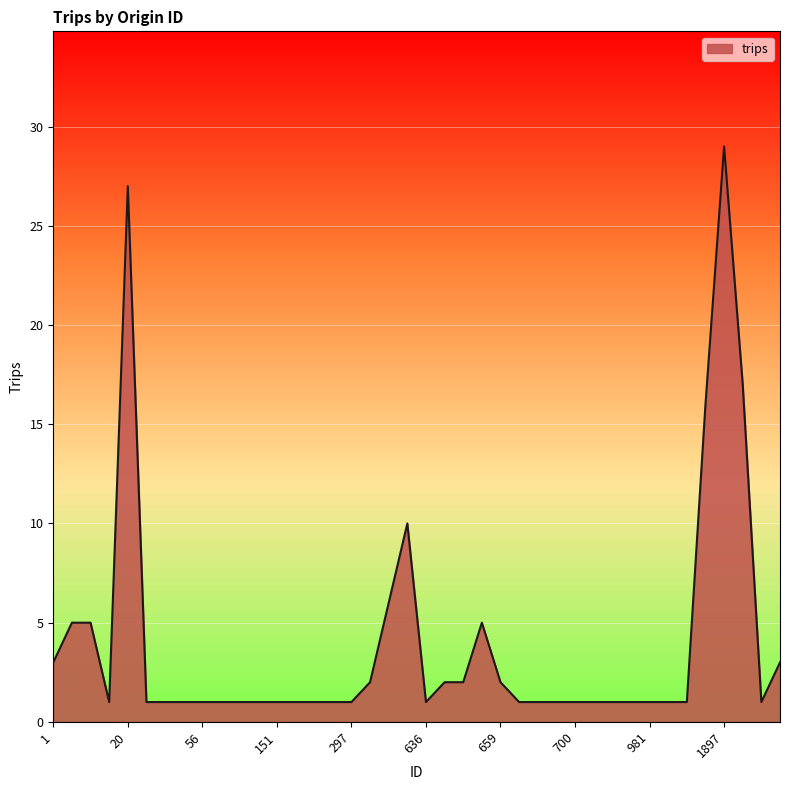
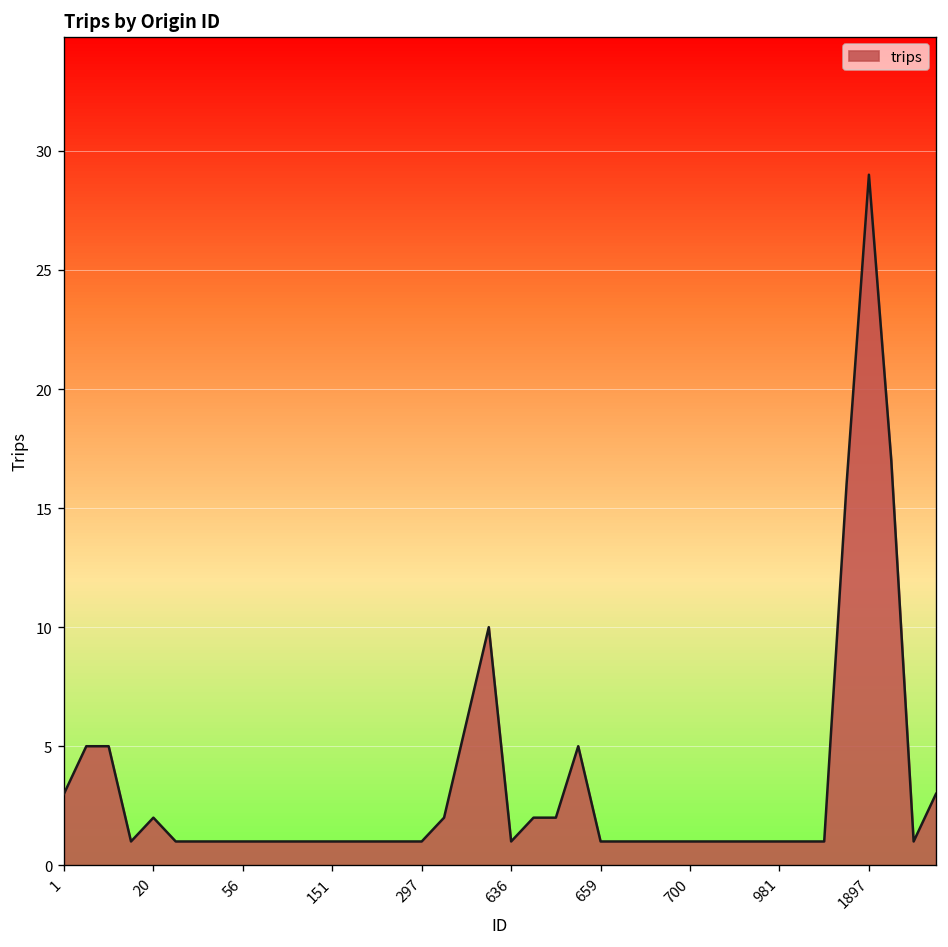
20: 27 -> 2
659: 2 -> 1
